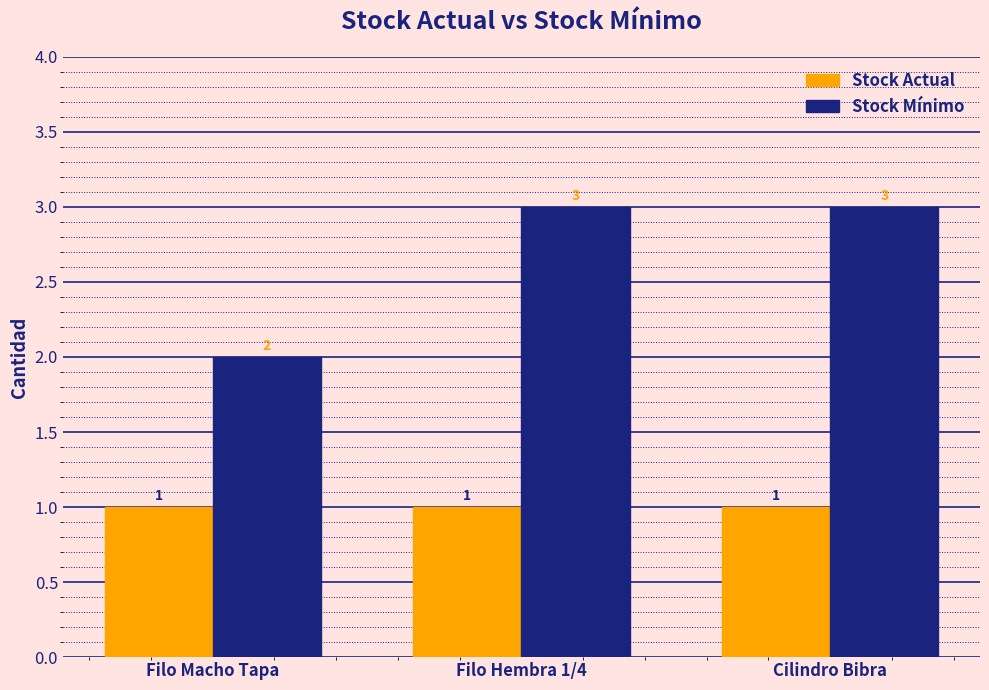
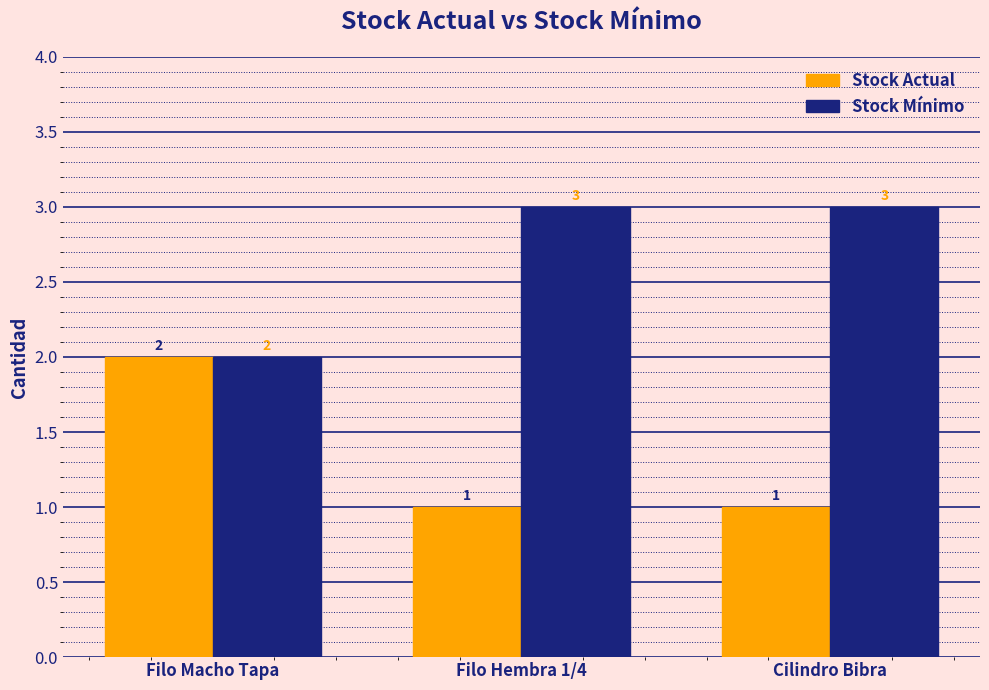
Stock Actual, Filo Macho Tapa: 1 -> 2
